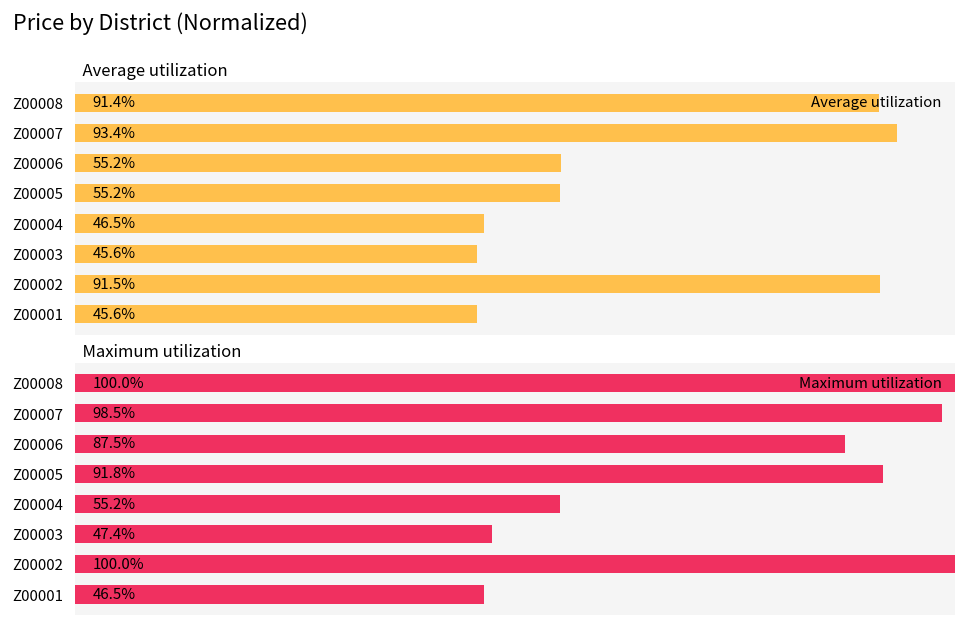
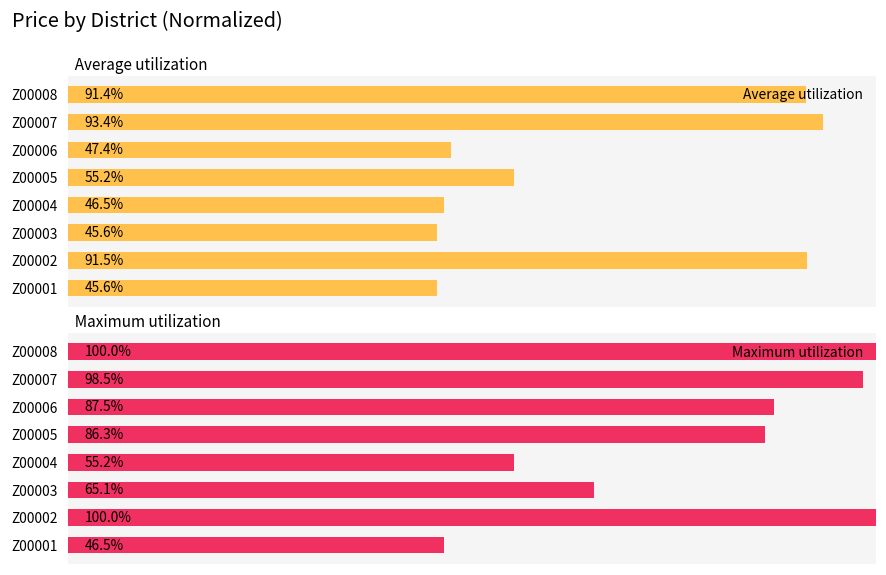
Average utilization, Z00006: 55.2% -> 47.4%
Maximum utilization, Z00005: 91.8% -> 86.3%
Maximum utilization, Z00003: 47.4% -> 65.1%
